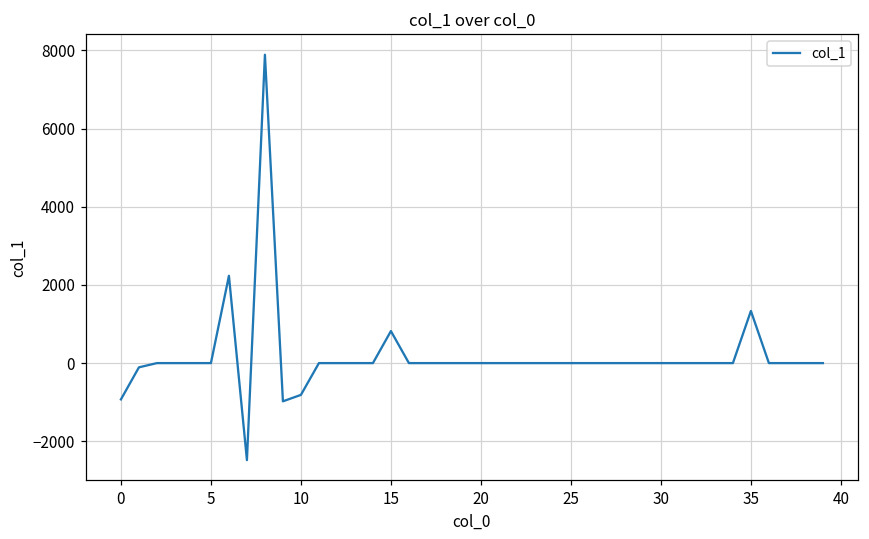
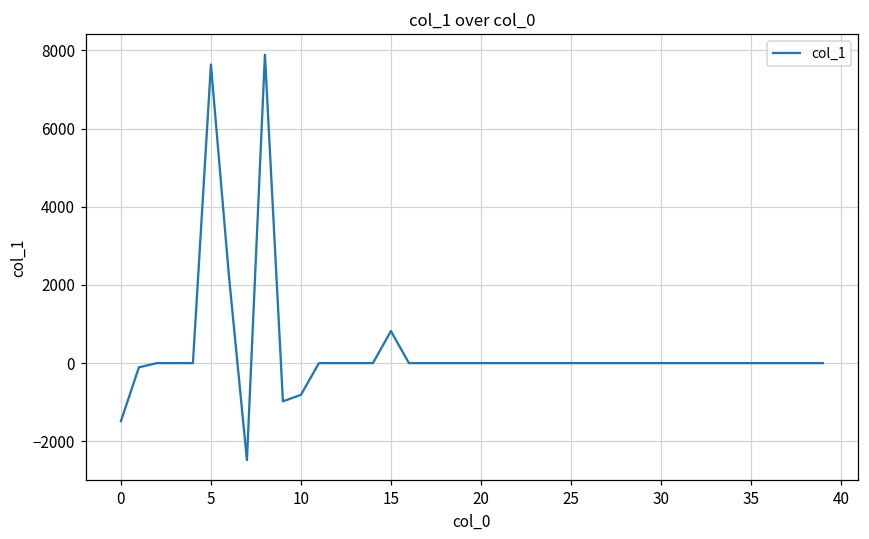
0: -900 -> -1500
5: 0 -> 7600
35: 1300 -> 0
